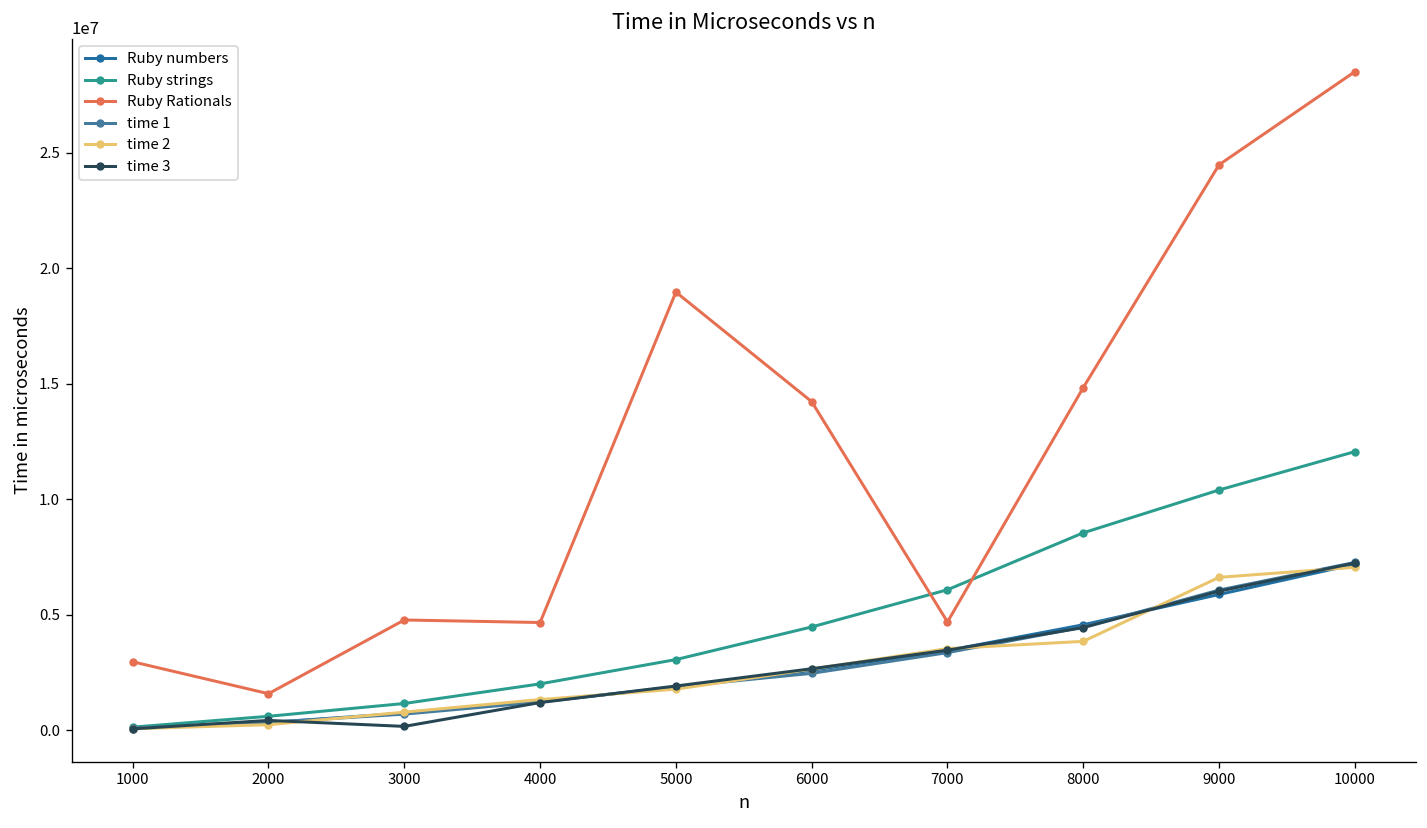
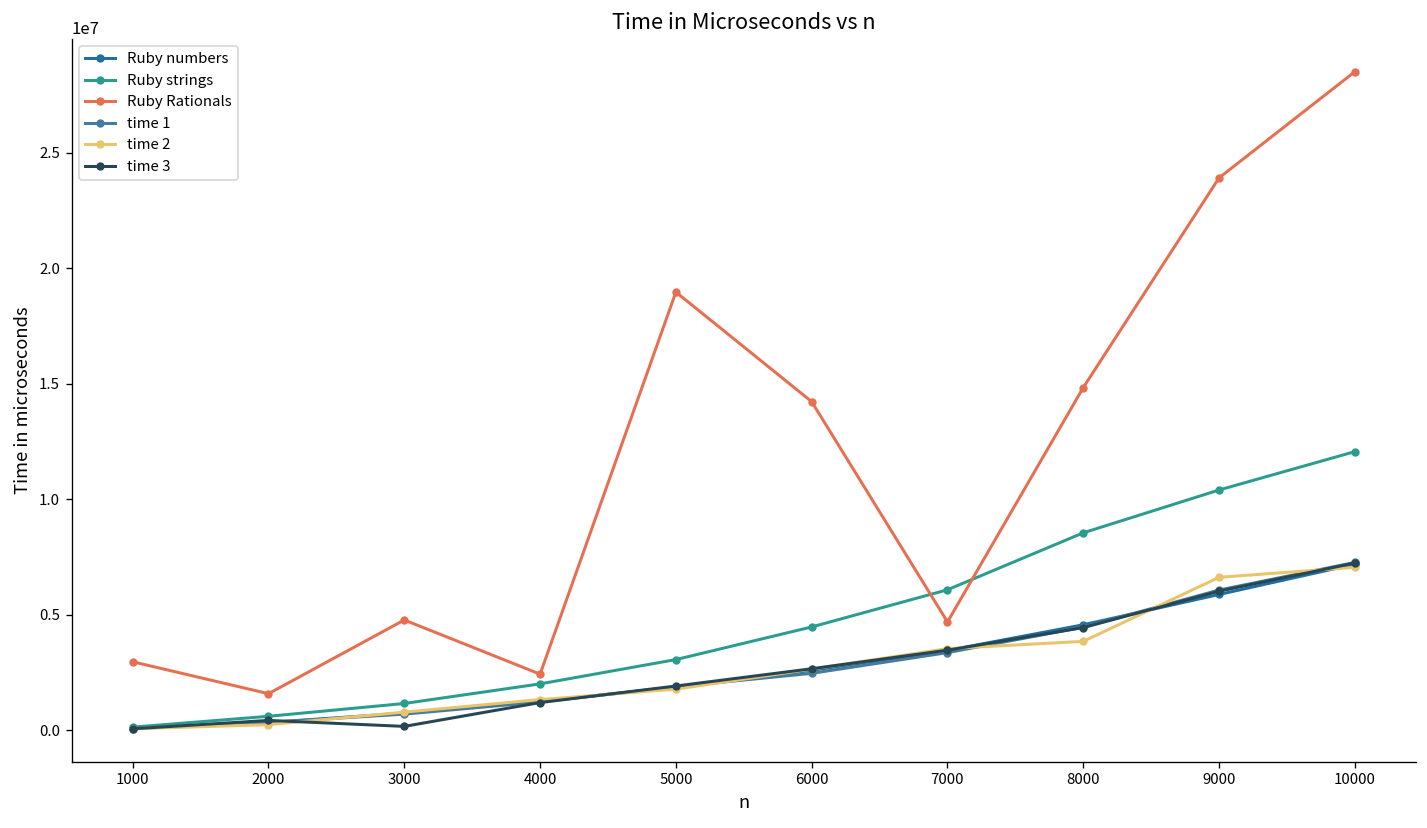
Ruby Rationals, 4000: 4700000 -> 2400000
Ruby Rationals, 9000: 24500000 -> 23900000
